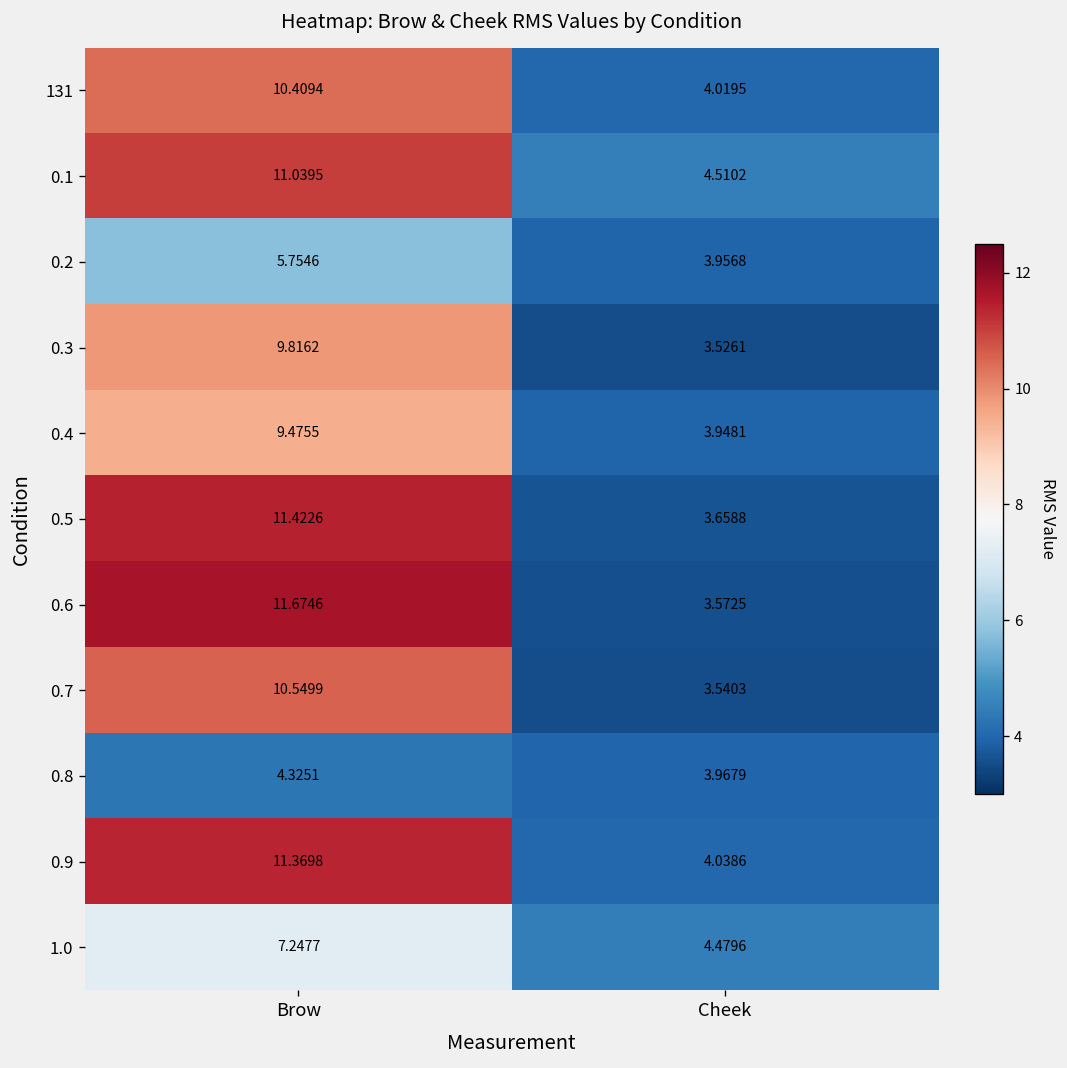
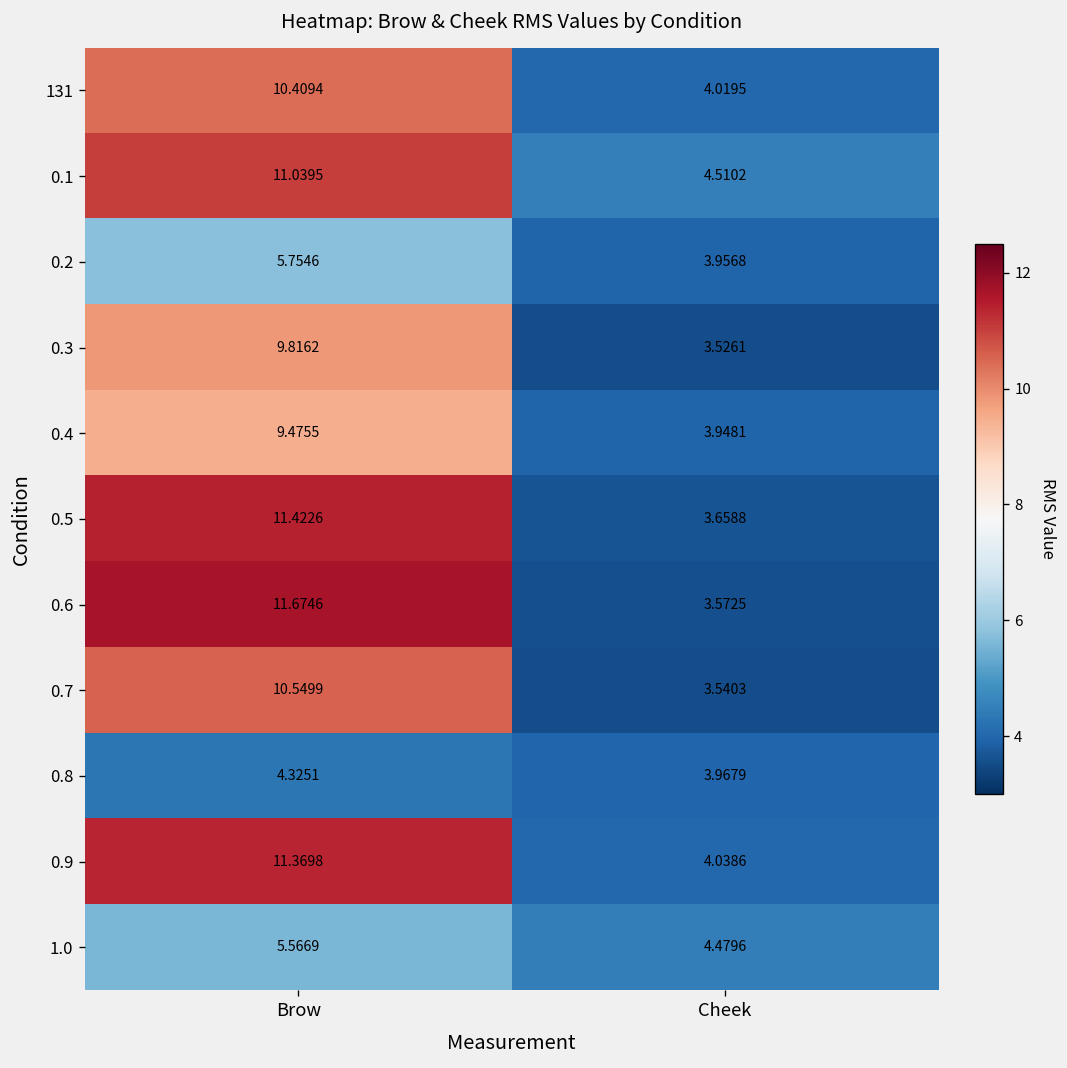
1.0, Brow: 7.2477 -> 5.5669
